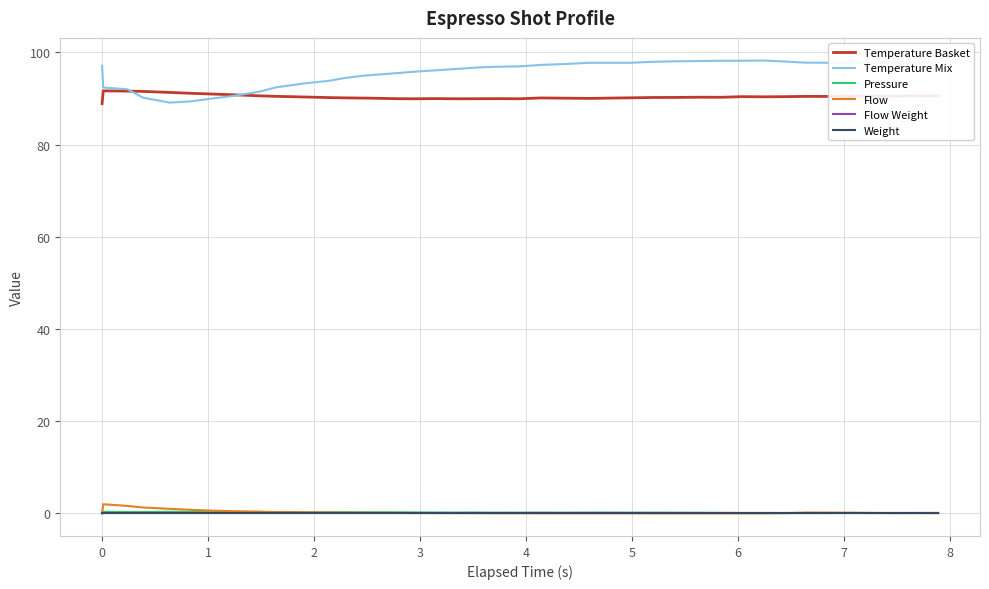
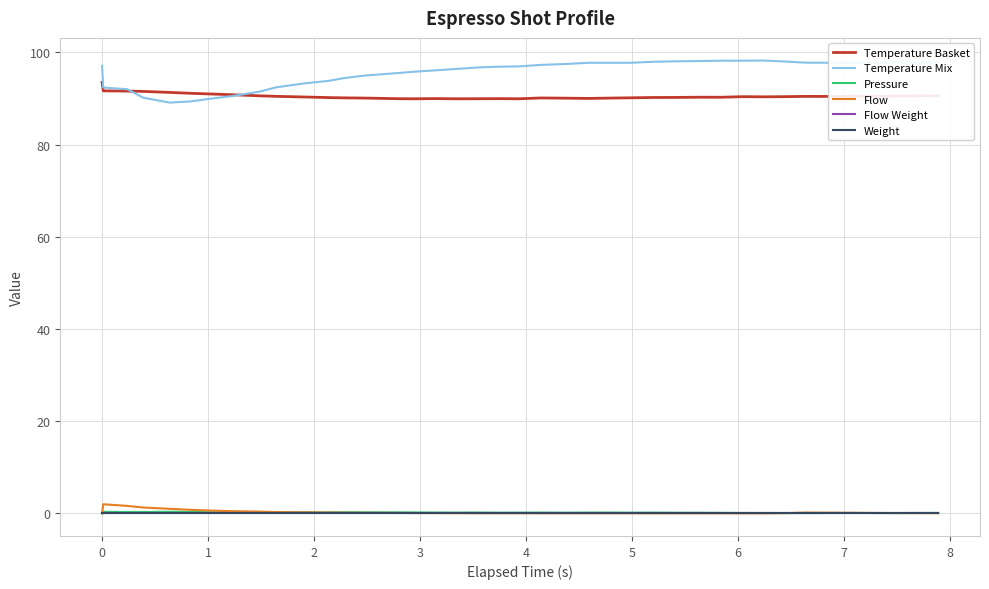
Temperature Basket, 0: 89 -> 94
